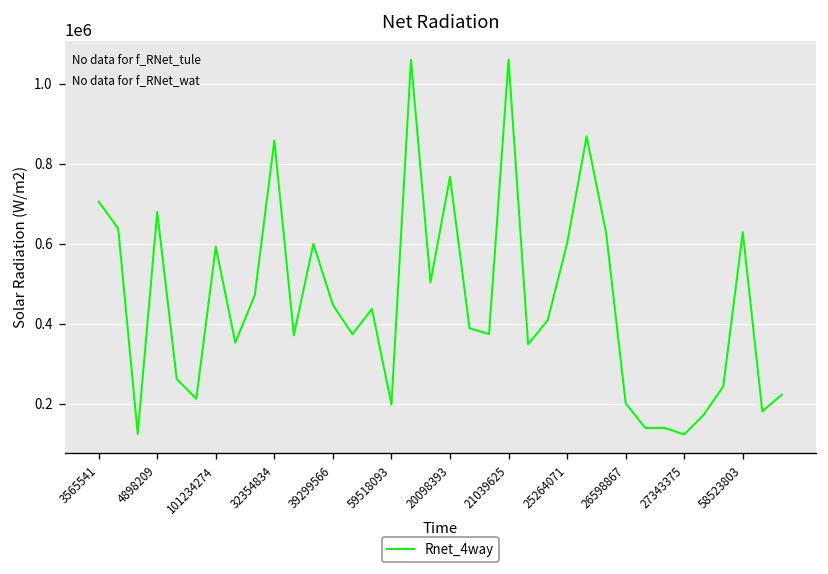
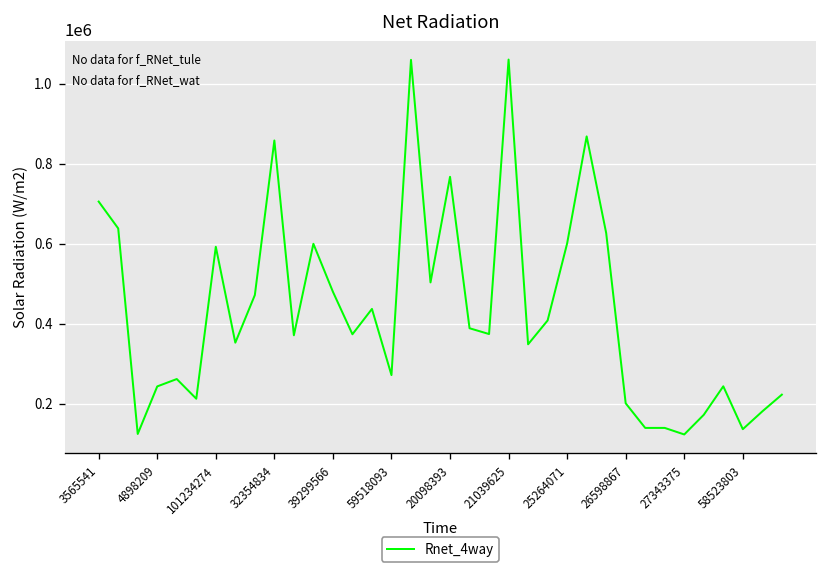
4898209: 680000 -> 240000
39299566: 450000 -> 480000
59518093: 200000 -> 270000
58523803: 630000 -> 140000
